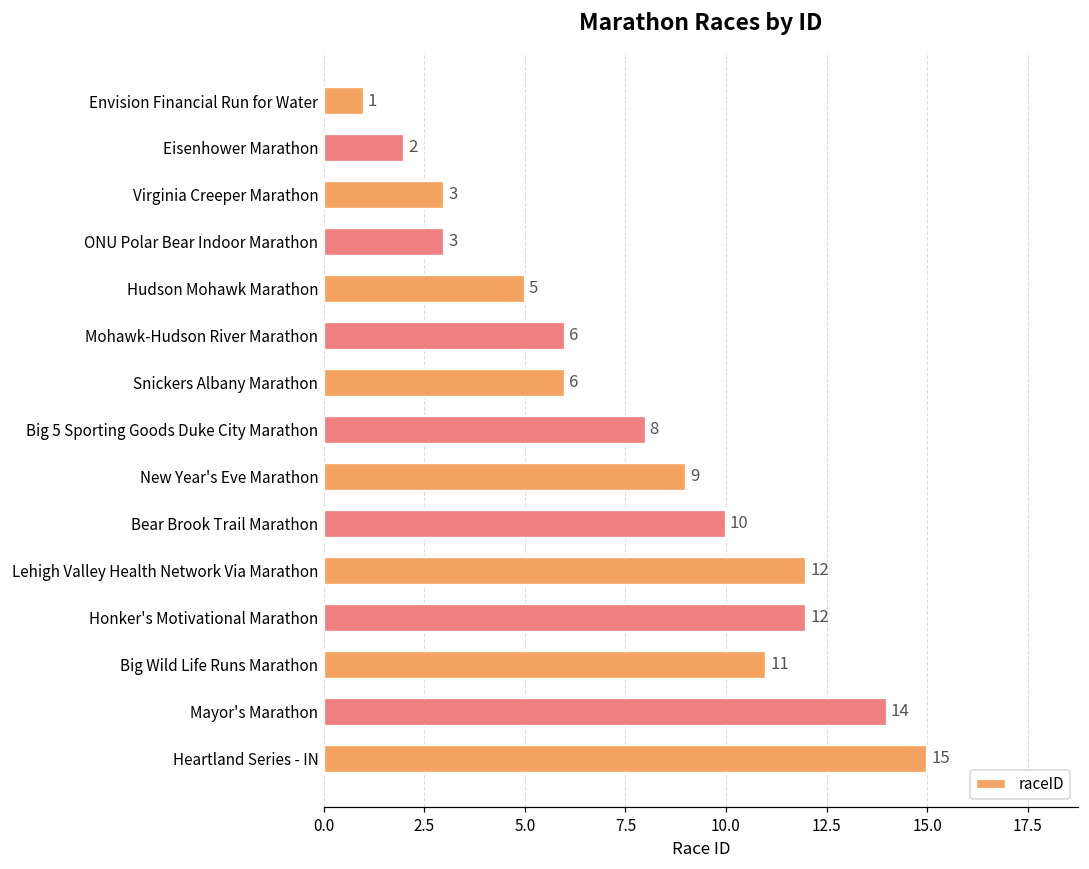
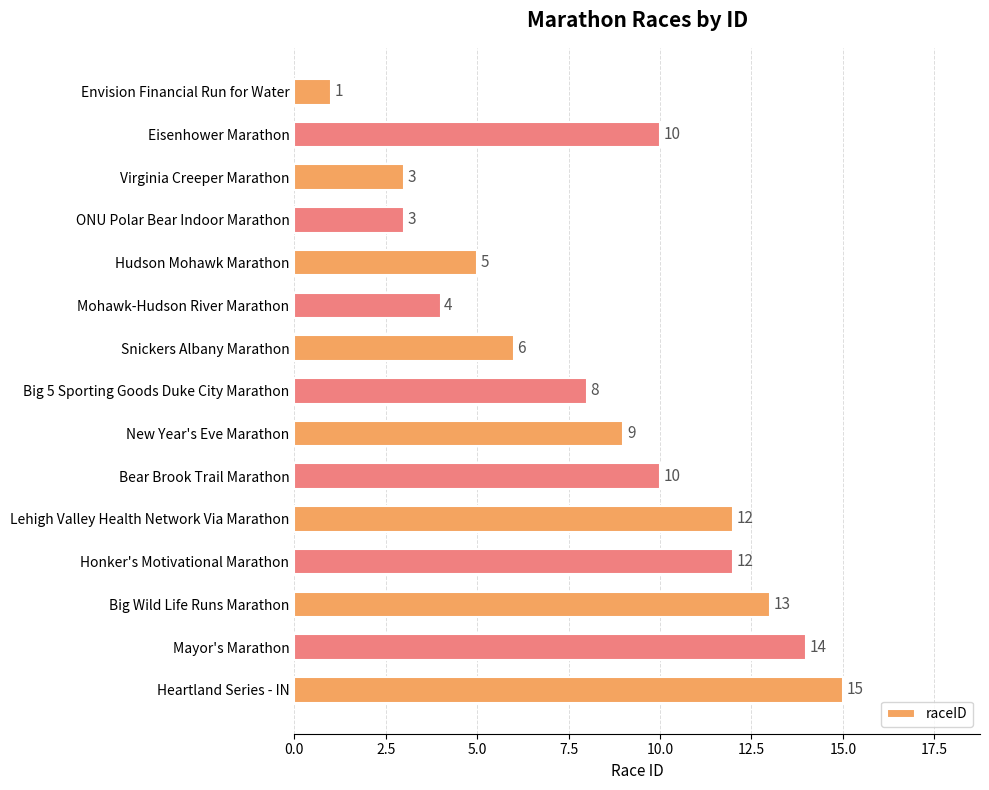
Eisenhower Marathon: 2 -> 10
Mohawk-Hudson River Marathon: 6 -> 4
Big Wild Life Runs Marathon: 11 -> 13
